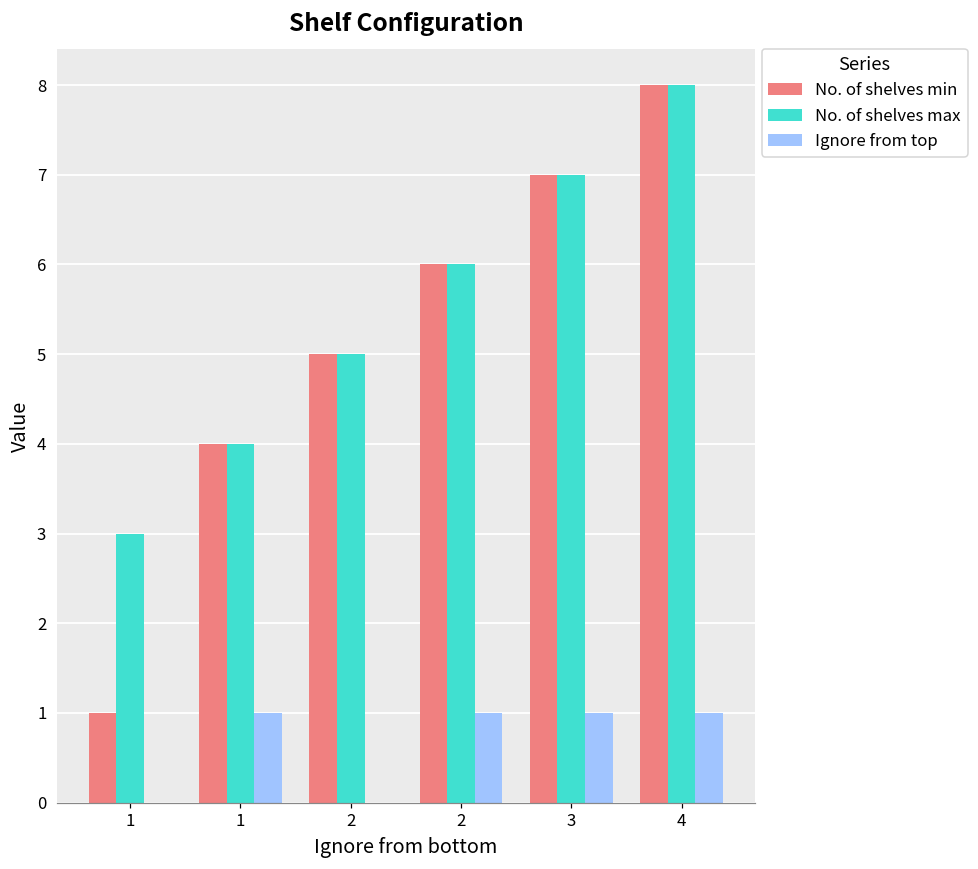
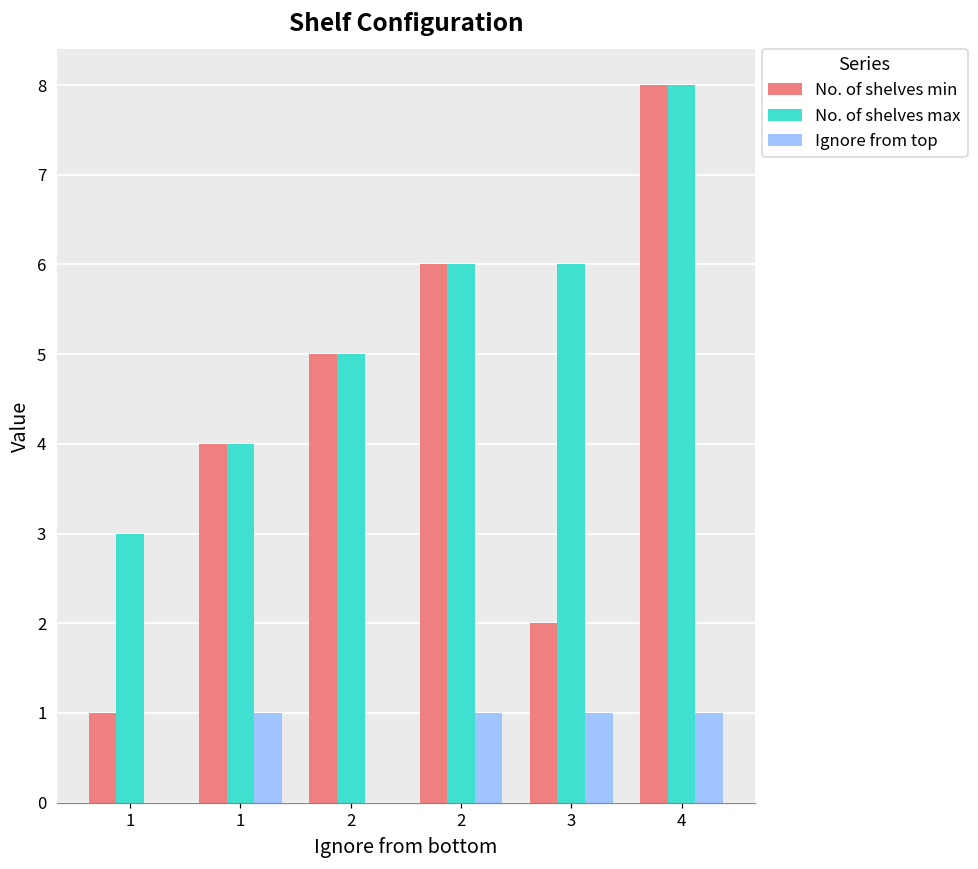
No. of shelves min, 3: 7 -> 2
No. of shelves max, 3: 7 -> 6
